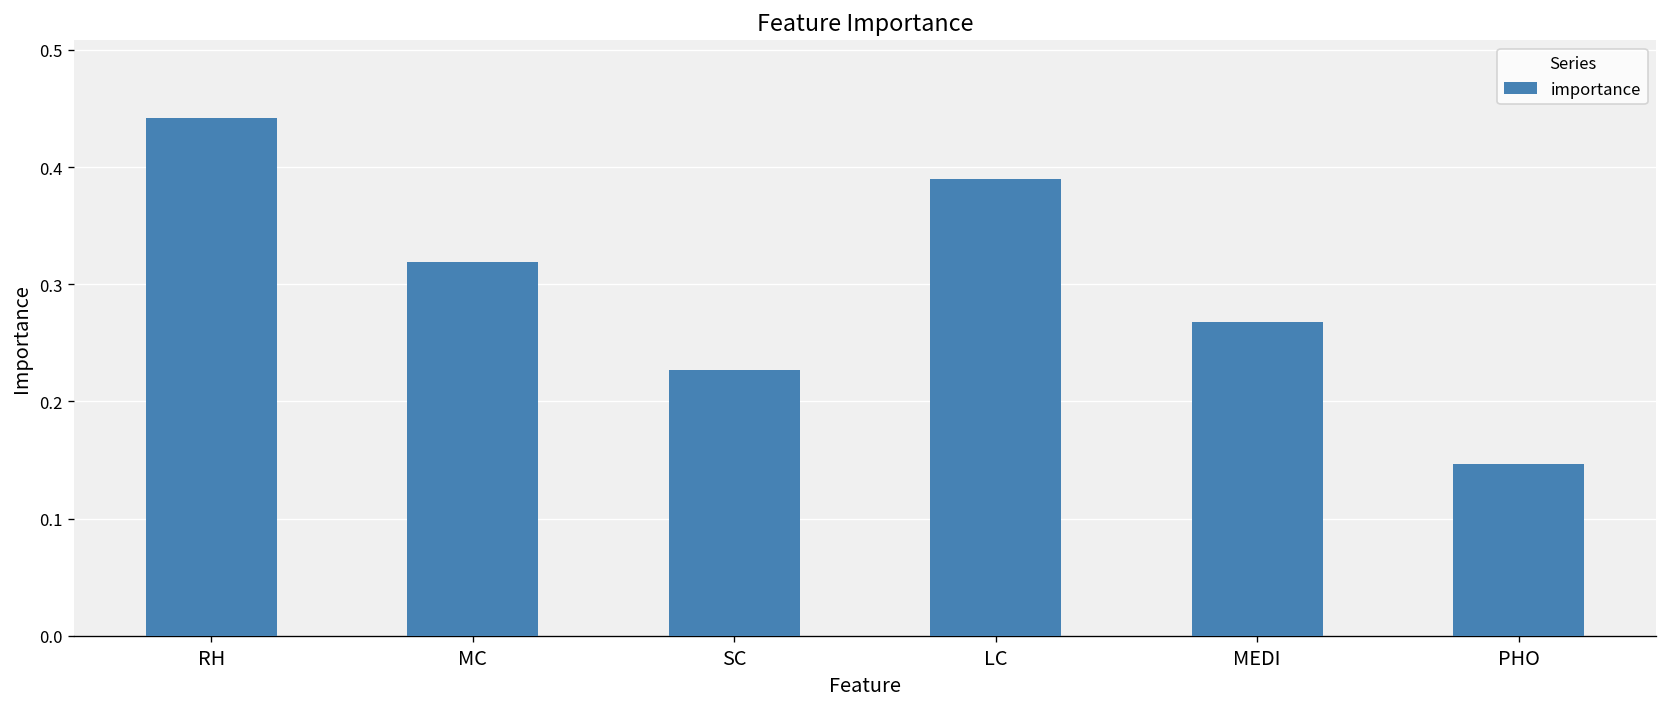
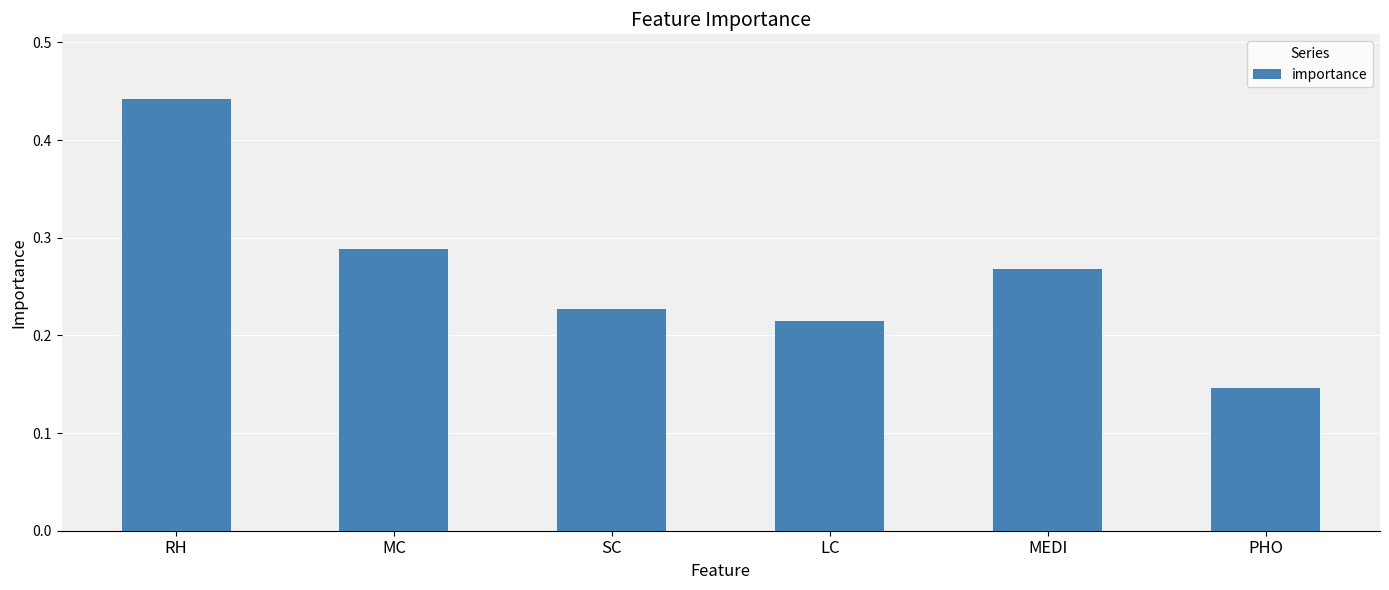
MC: 0.32 -> 0.29
LC: 0.39 -> 0.22
